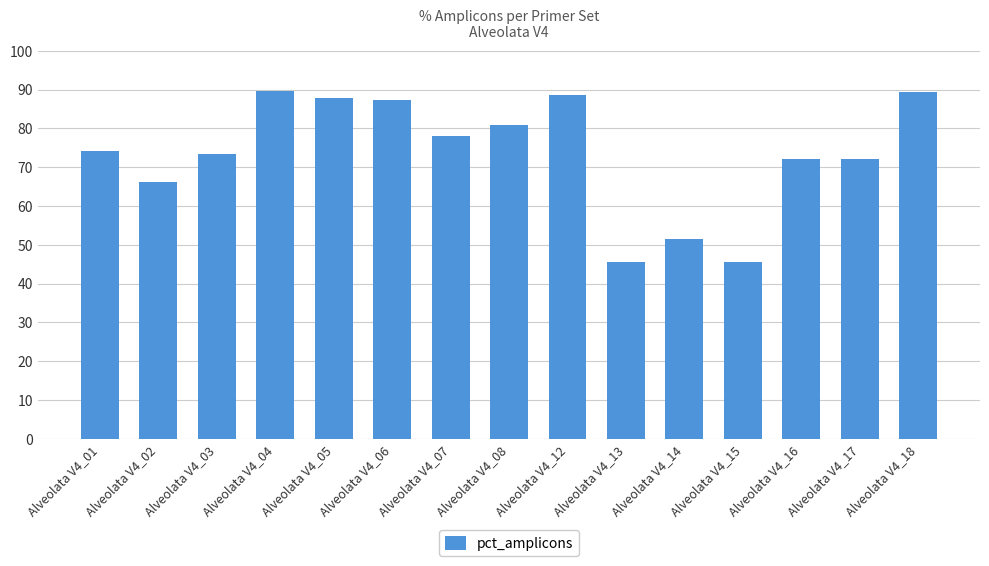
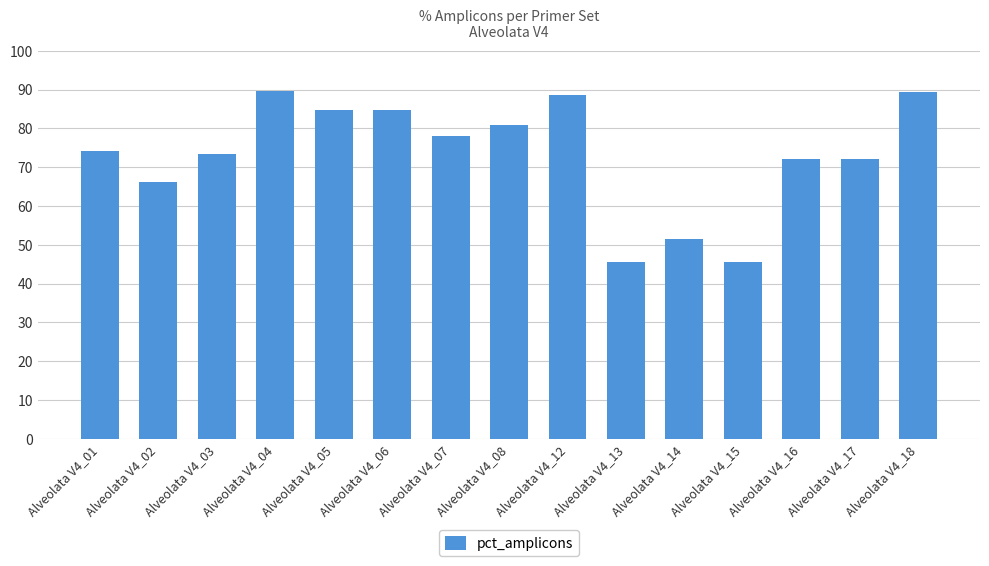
Alveolata V4_05: 88 -> 85
Alveolata V4_06: 87 -> 85
